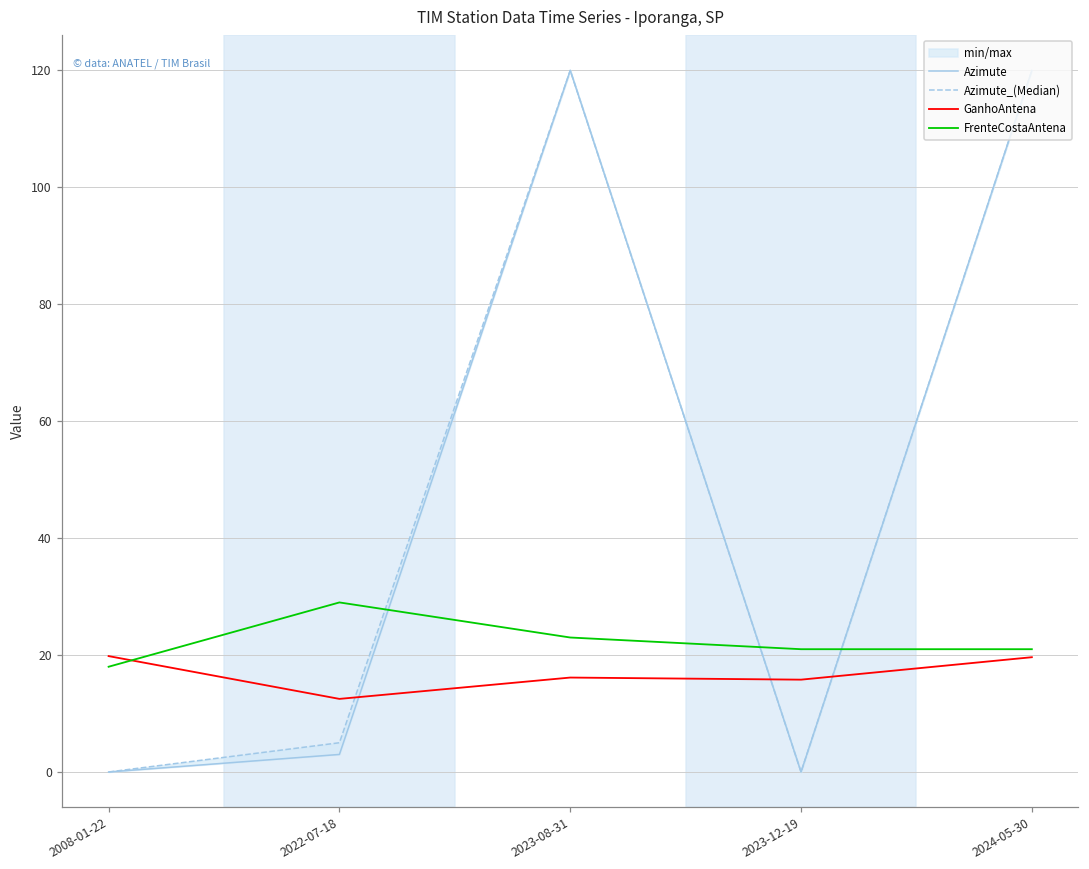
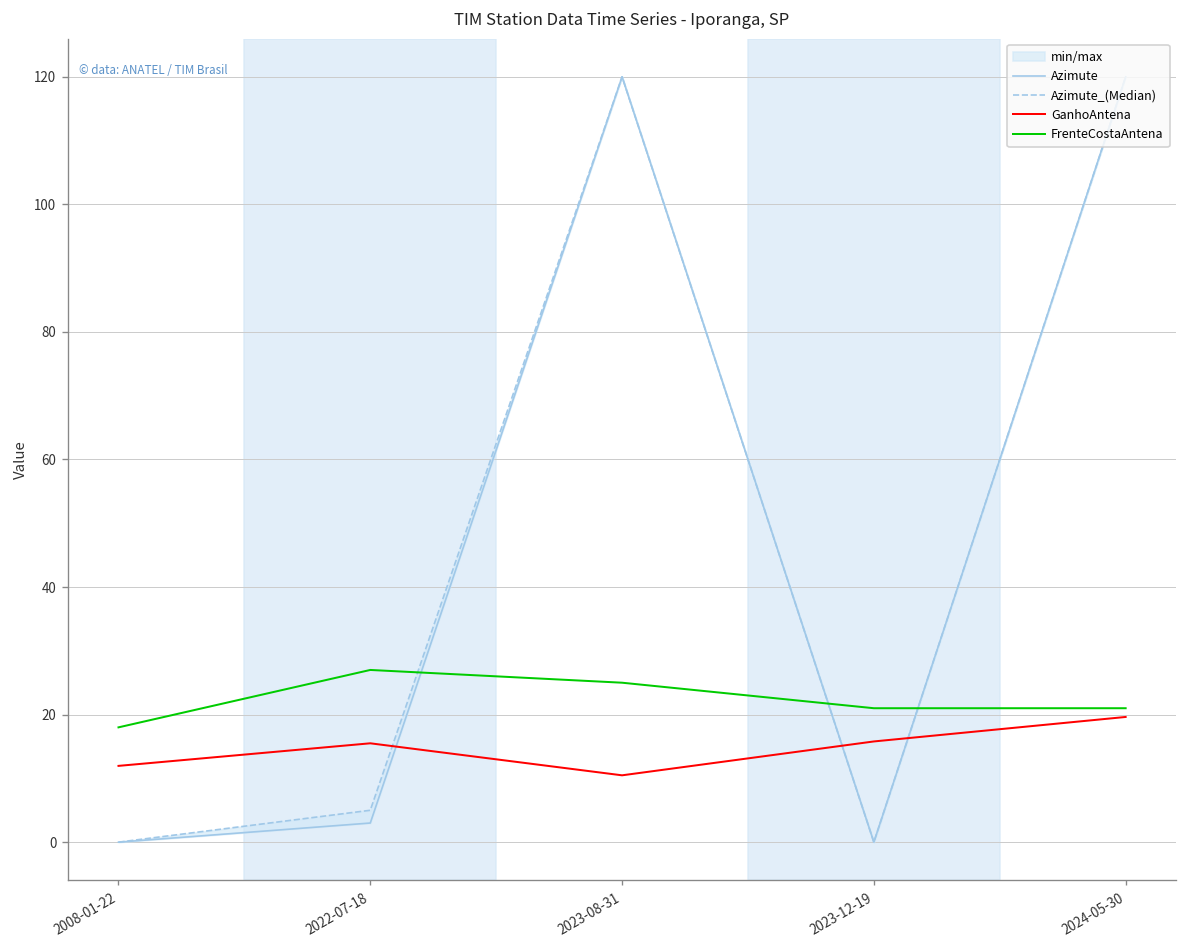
GanhoAntena, 2008-01-22: 20 -> 12
GanhoAntena, 2022-07-18: 13 -> 16
FrenteCostaAntena, 2022-07-18: 29 -> 27
GanhoAntena, 2023-08-31: 16 -> 10
FrenteCostaAntena, 2023-08-31: 23 -> 25
